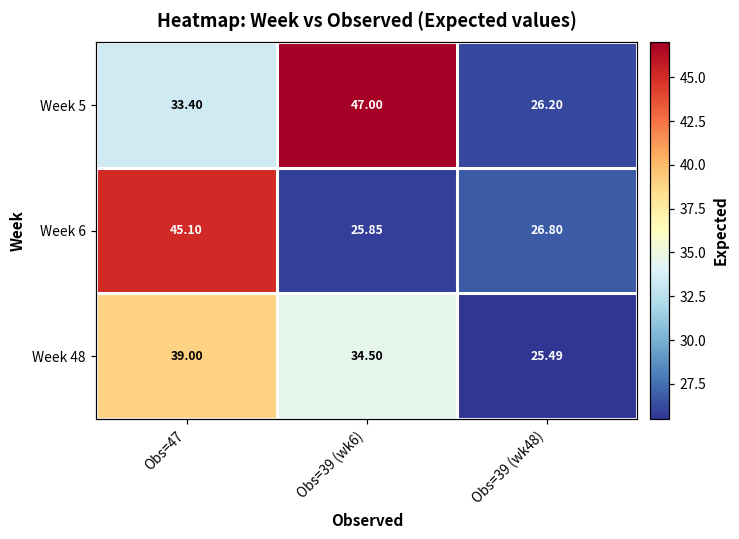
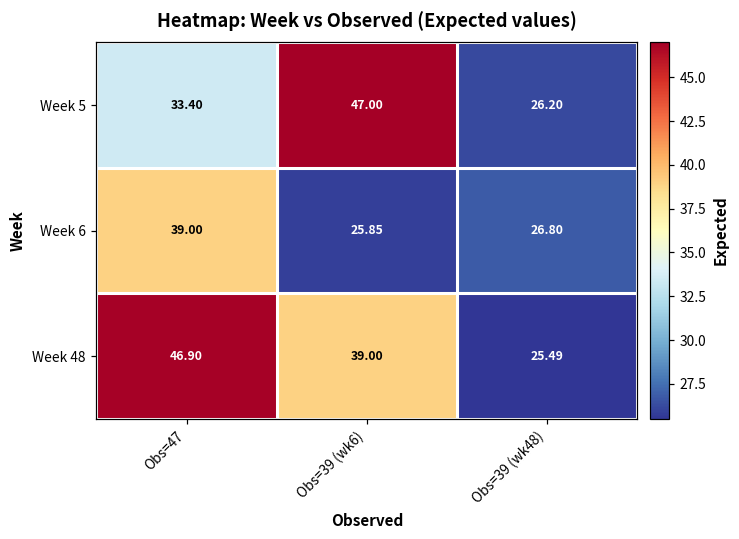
Week 6, Obs=47: 45.10 -> 39.00
Week 48, Obs=47: 39.00 -> 46.90
Week 48, Obs=39 (wk6): 34.50 -> 39.00
